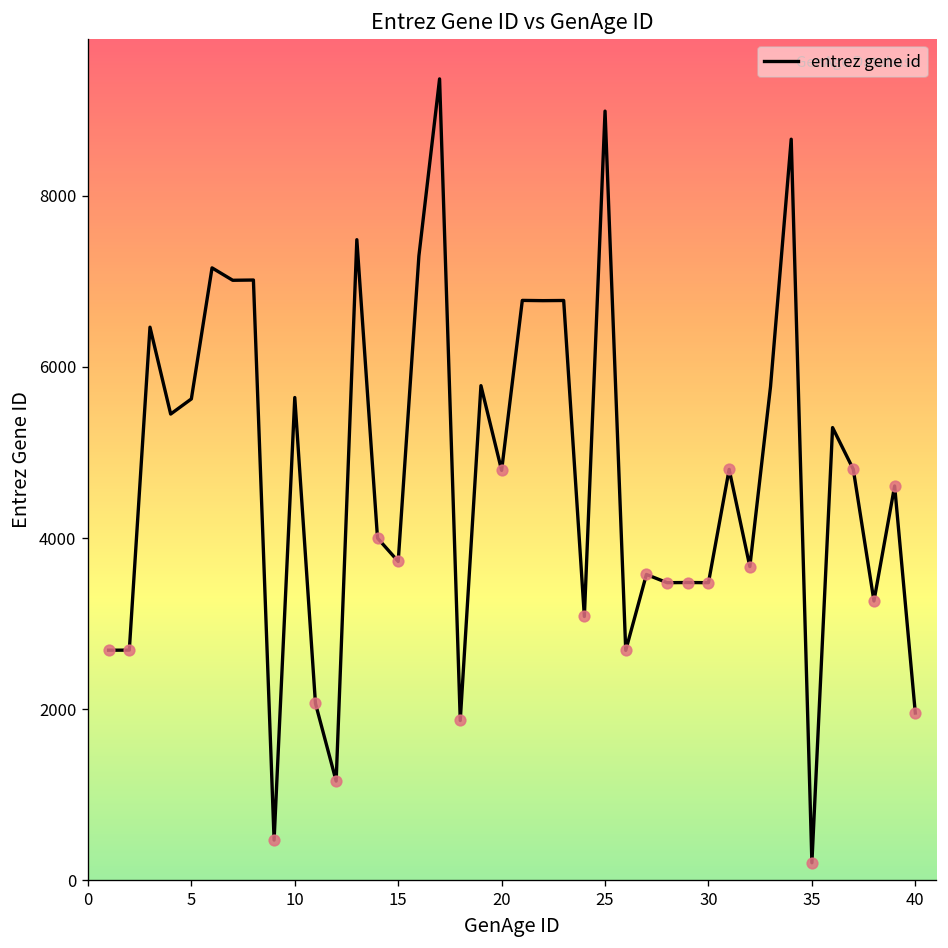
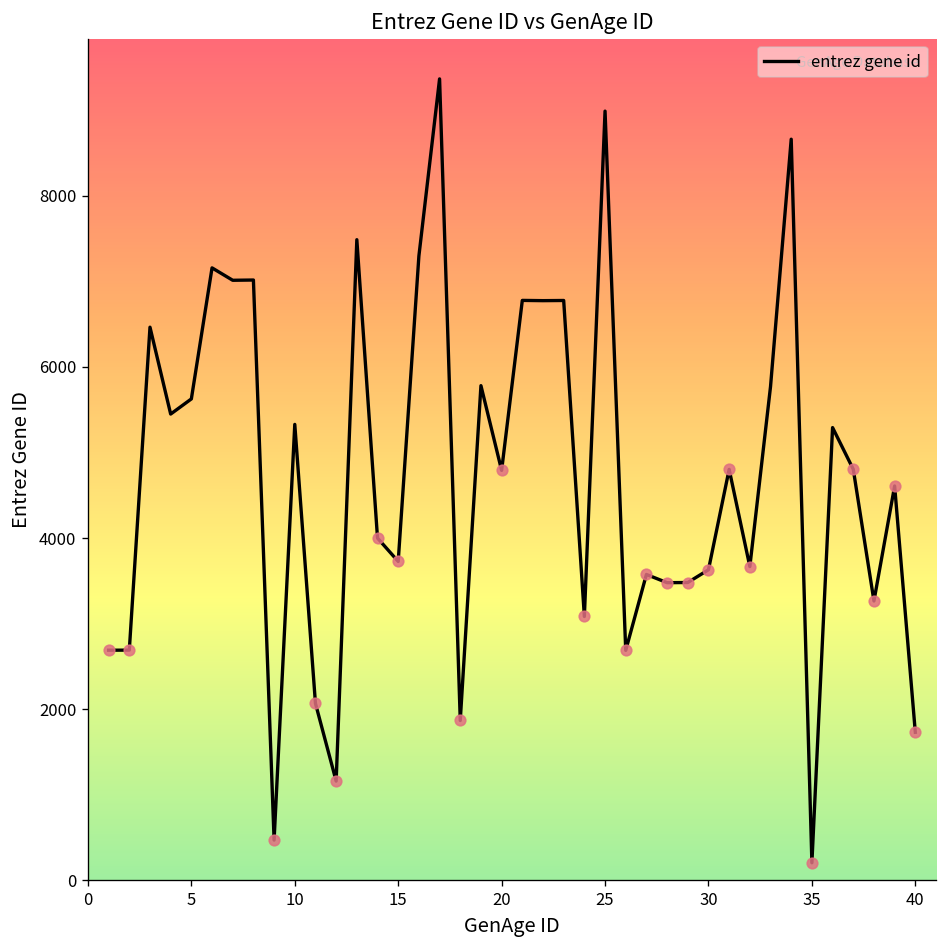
entrez gene id, 10: 5600 -> 5300
entrez gene id, 30: 3500 -> 3600
entrez gene id, 40: 2000 -> 1700
